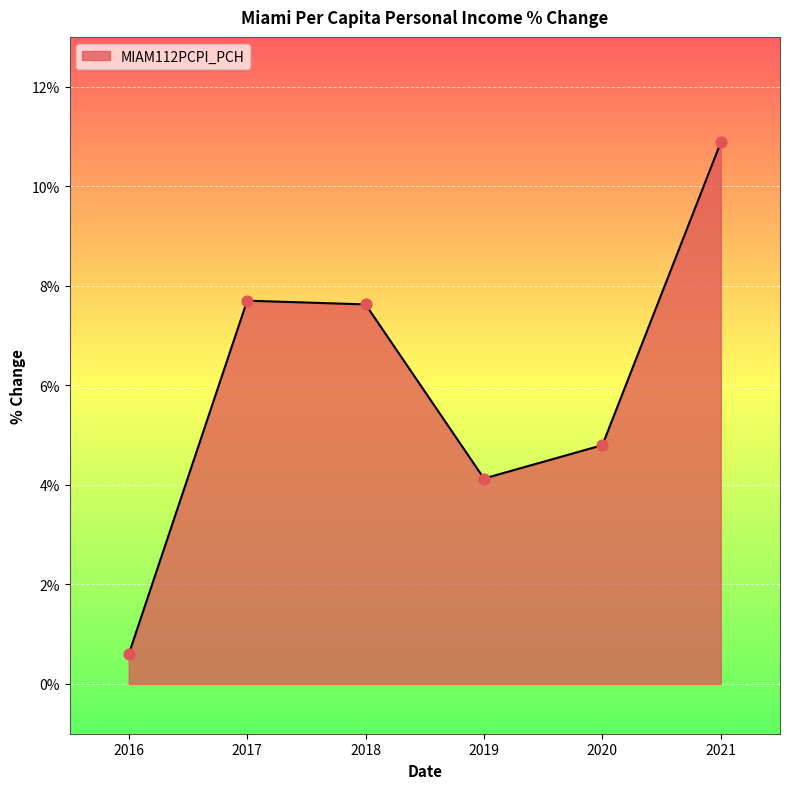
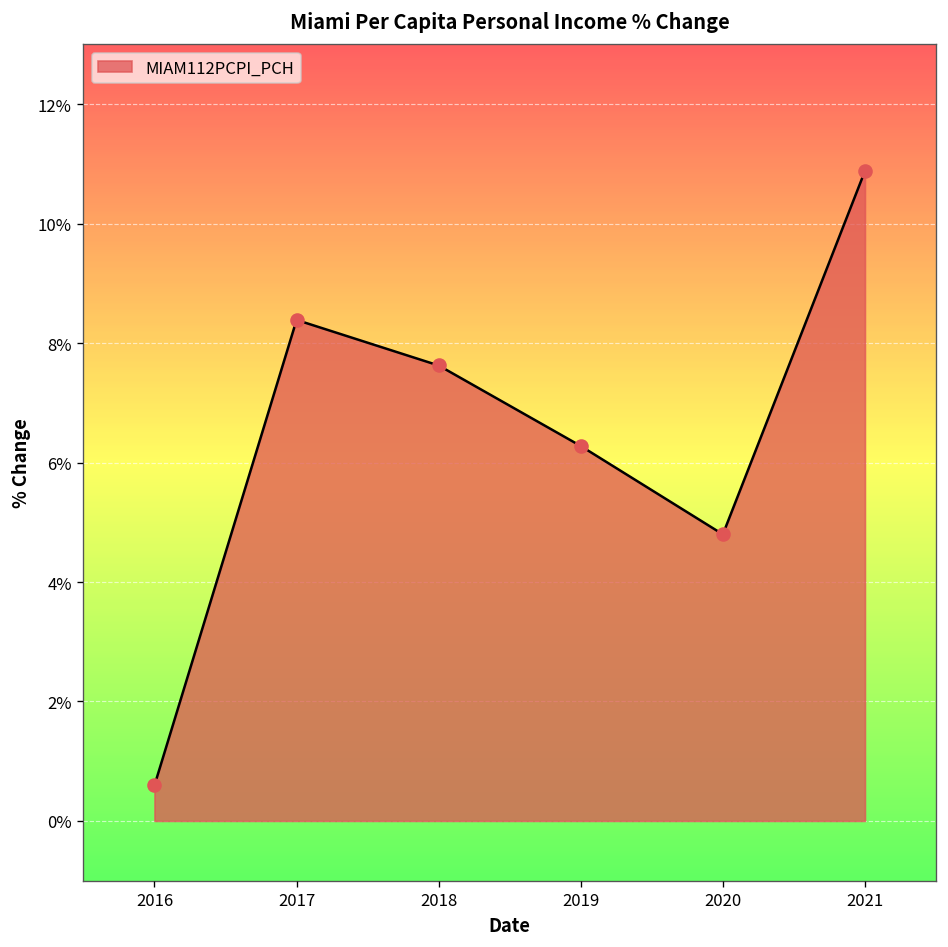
2017: 7.7% -> 8.4%
2019: 4.1% -> 6.3%
